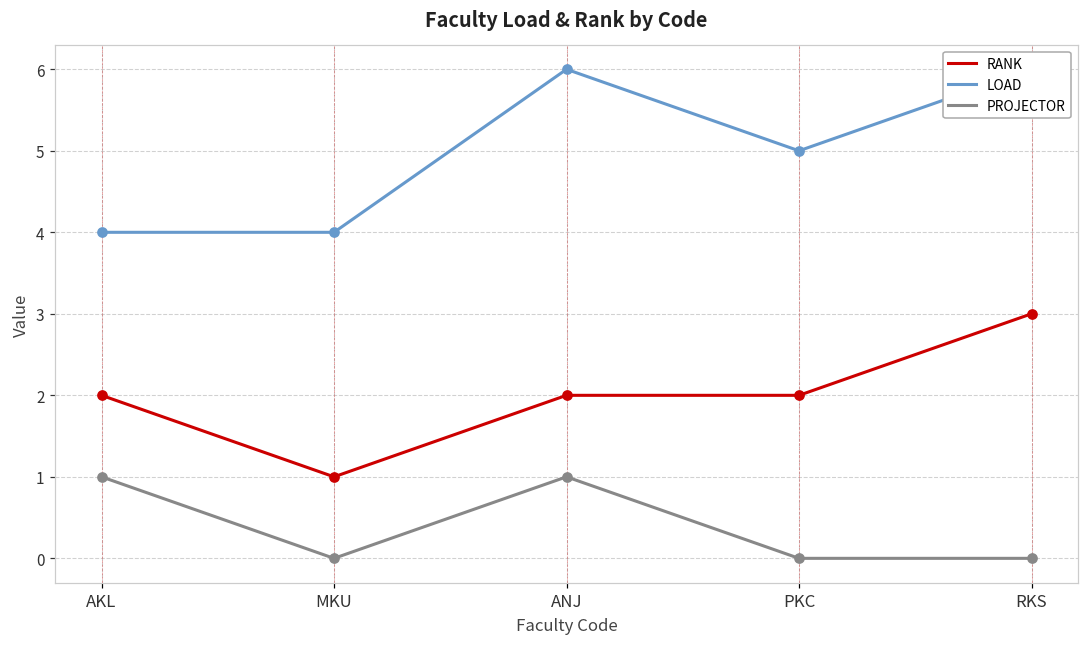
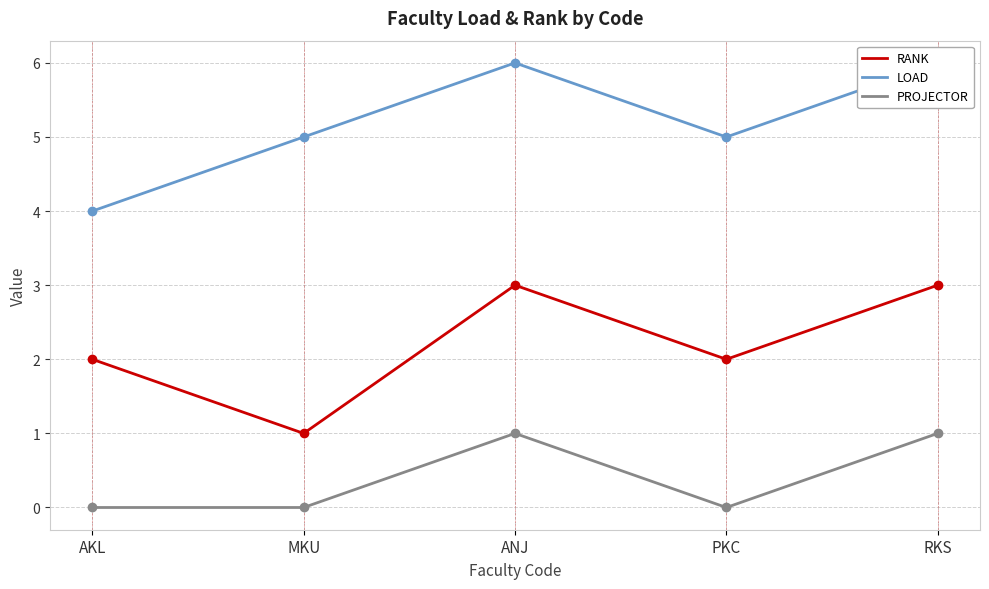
PROJECTOR, AKL: 1 -> 0
LOAD, MKU: 4 -> 5
RANK, ANJ: 2 -> 3
PROJECTOR, RKS: 0 -> 1
